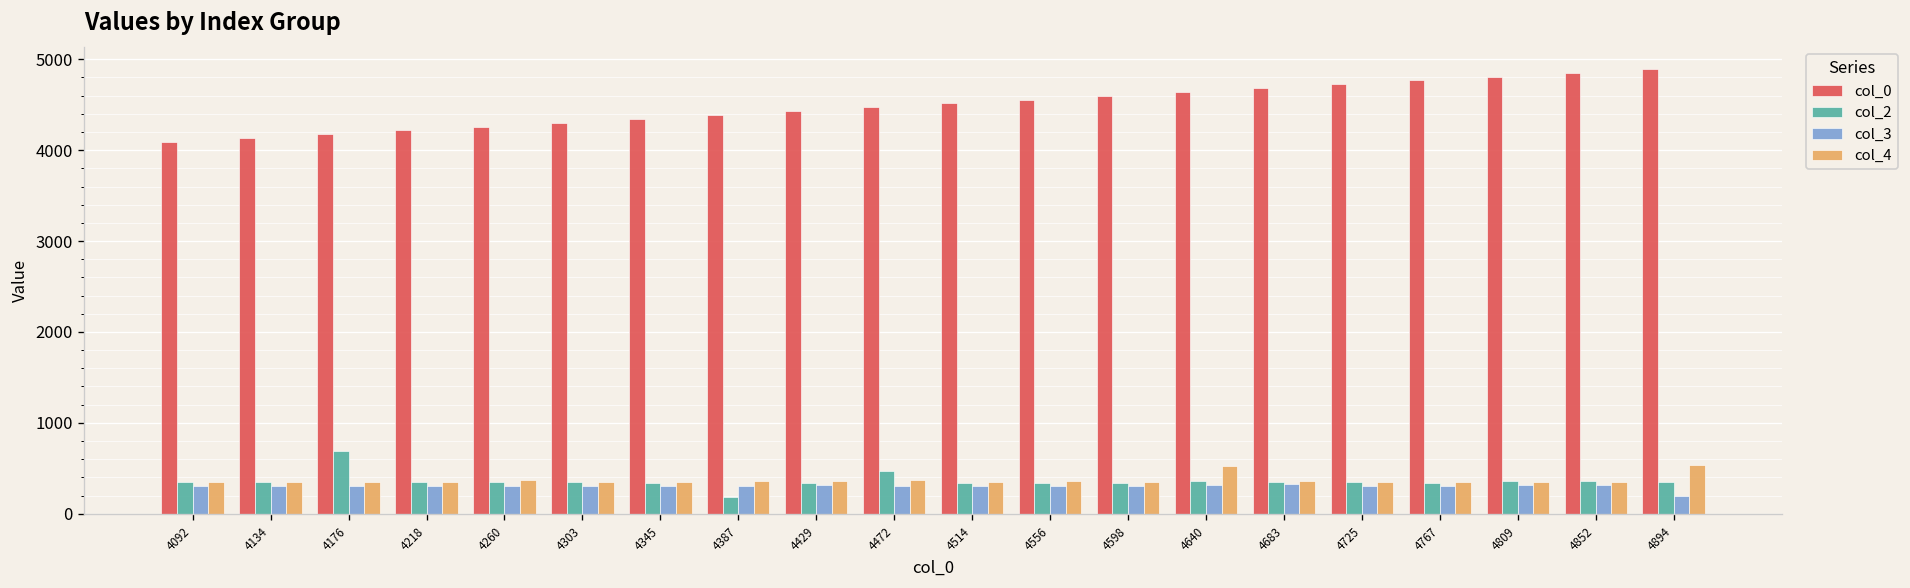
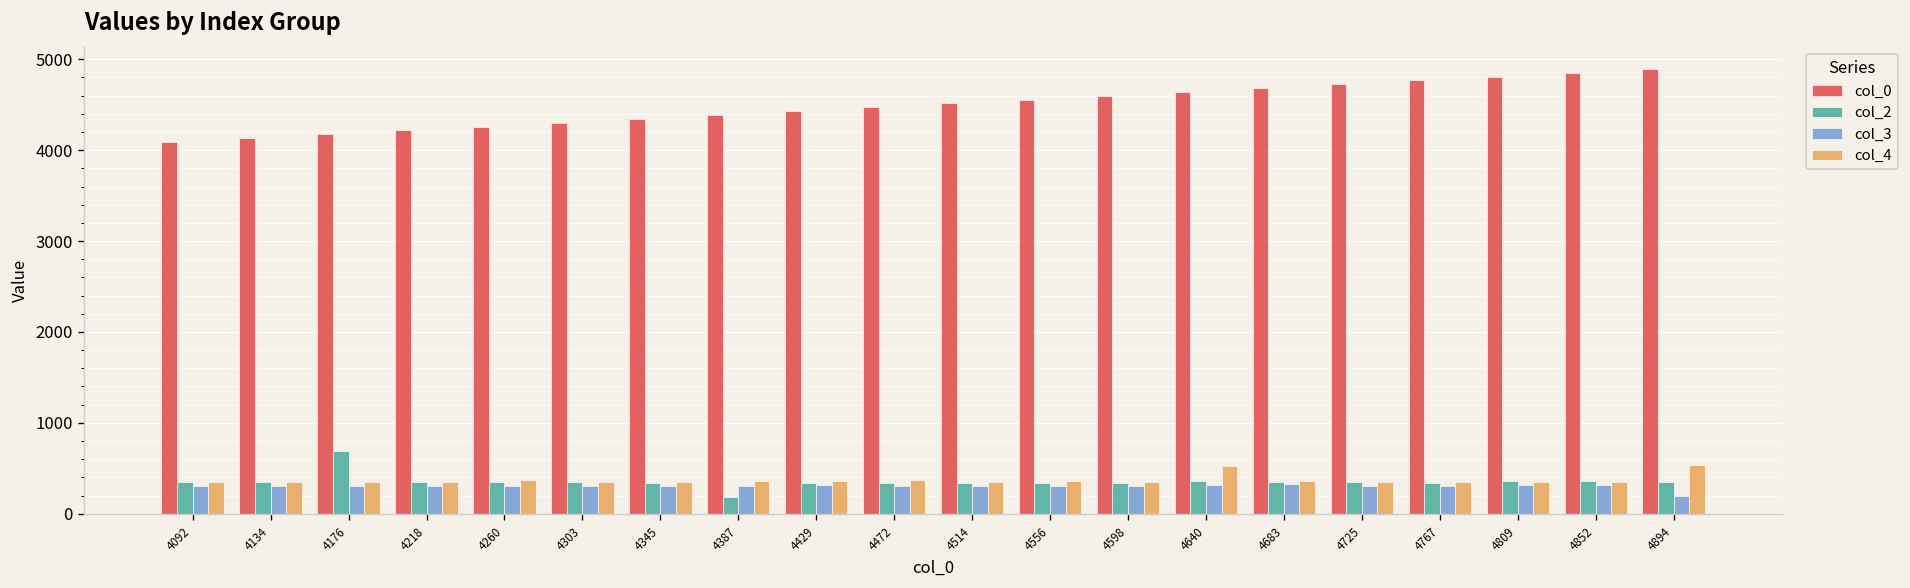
col_2, 4472: 500 -> 300
